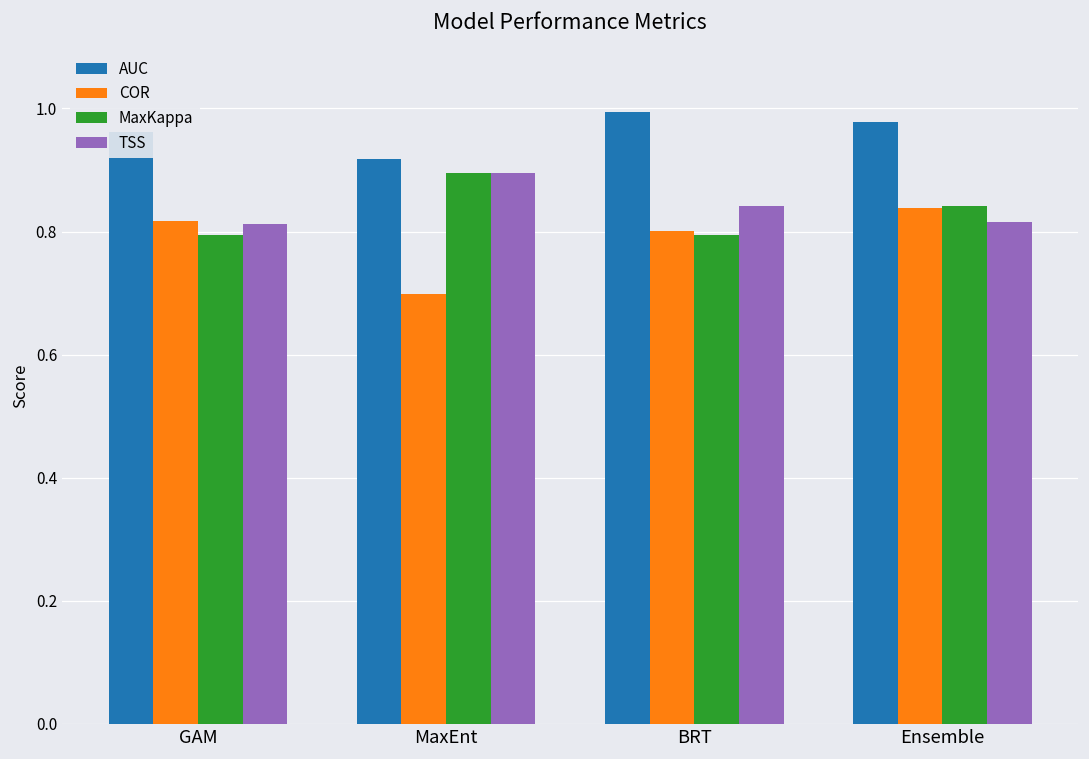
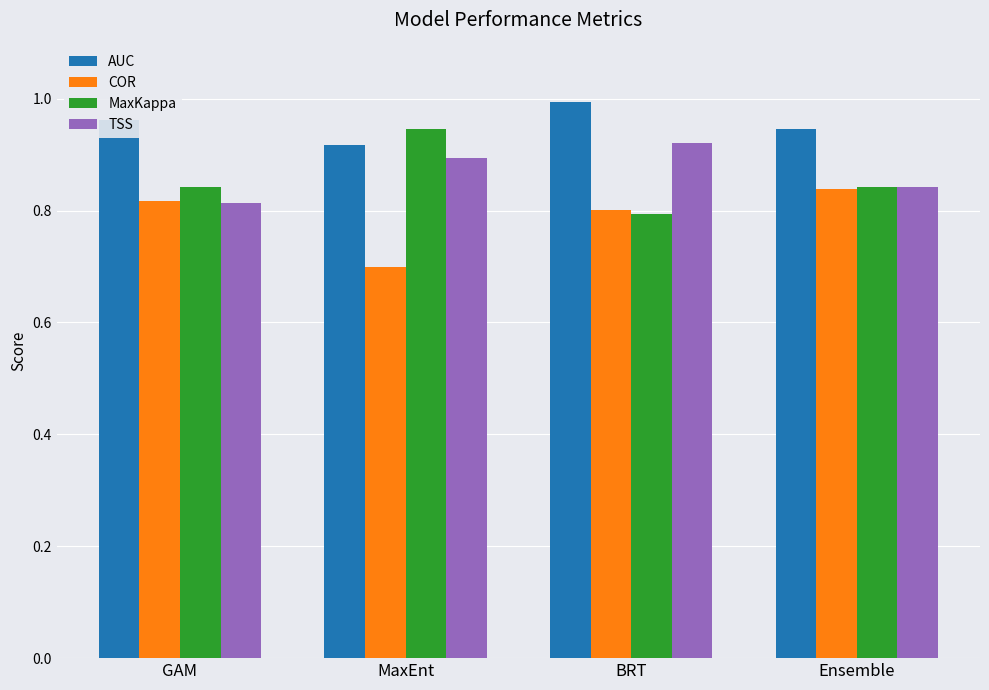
MaxKappa, GAM: 0.79 -> 0.84
MaxKappa, MaxEnt: 0.89 -> 0.95
TSS, BRT: 0.84 -> 0.92
AUC, Ensemble: 0.98 -> 0.95
TSS, Ensemble: 0.82 -> 0.84
